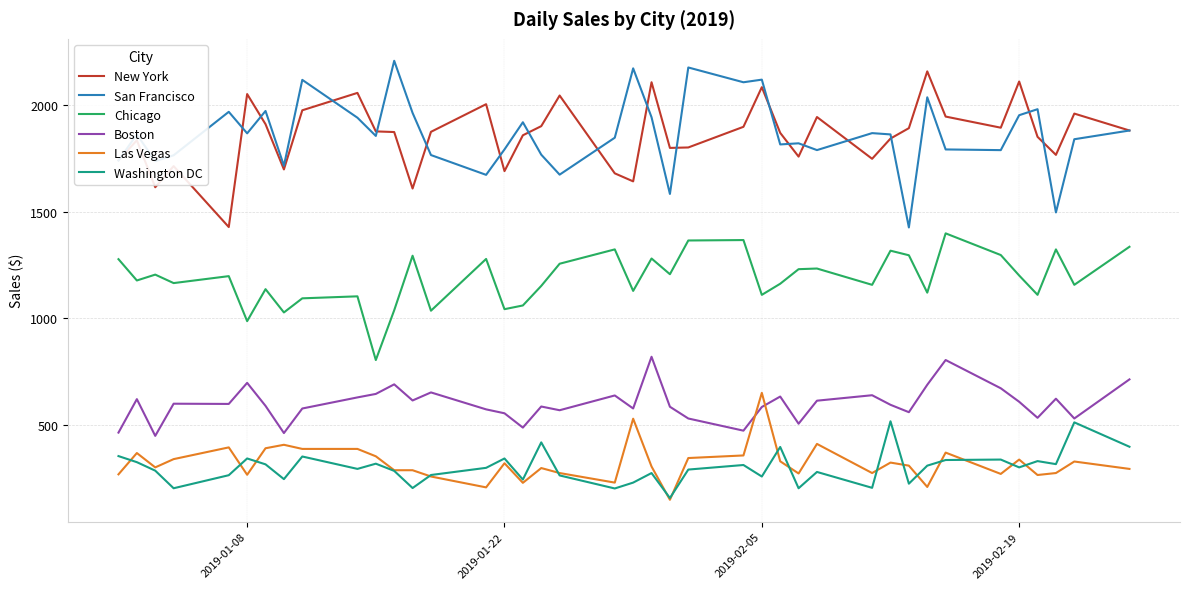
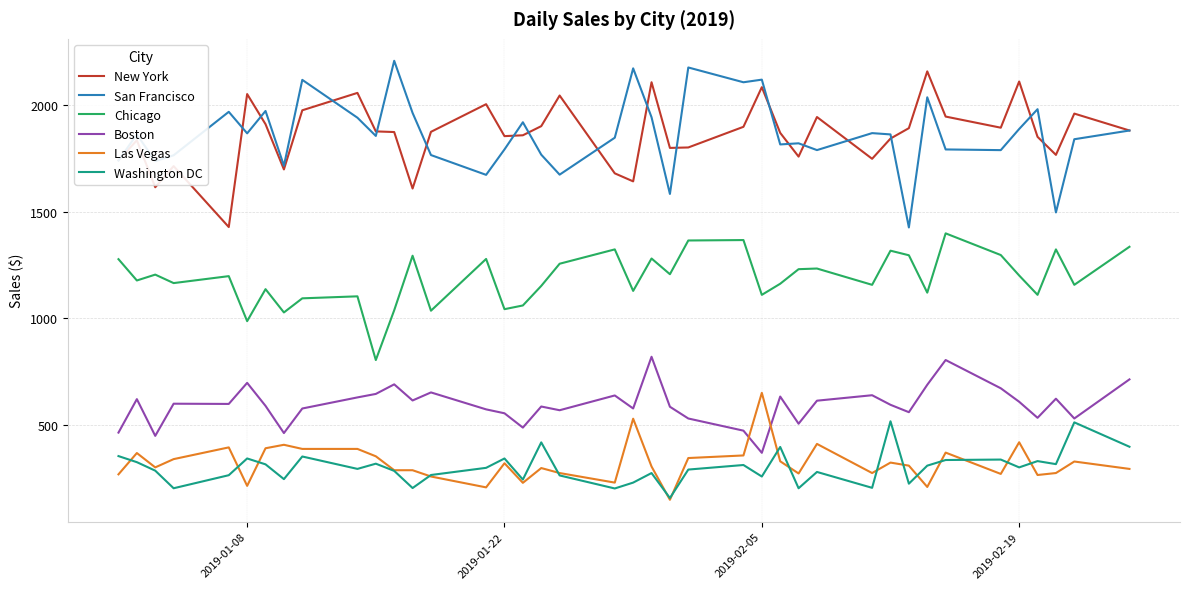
Las Vegas, 2019-01-08: 270 -> 220
New York, 2019-01-22: 1690 -> 1850
Boston, 2019-02-05: 590 -> 370
San Francisco, 2019-02-19: 1950 -> 1890
Las Vegas, 2019-02-19: 340 -> 420
